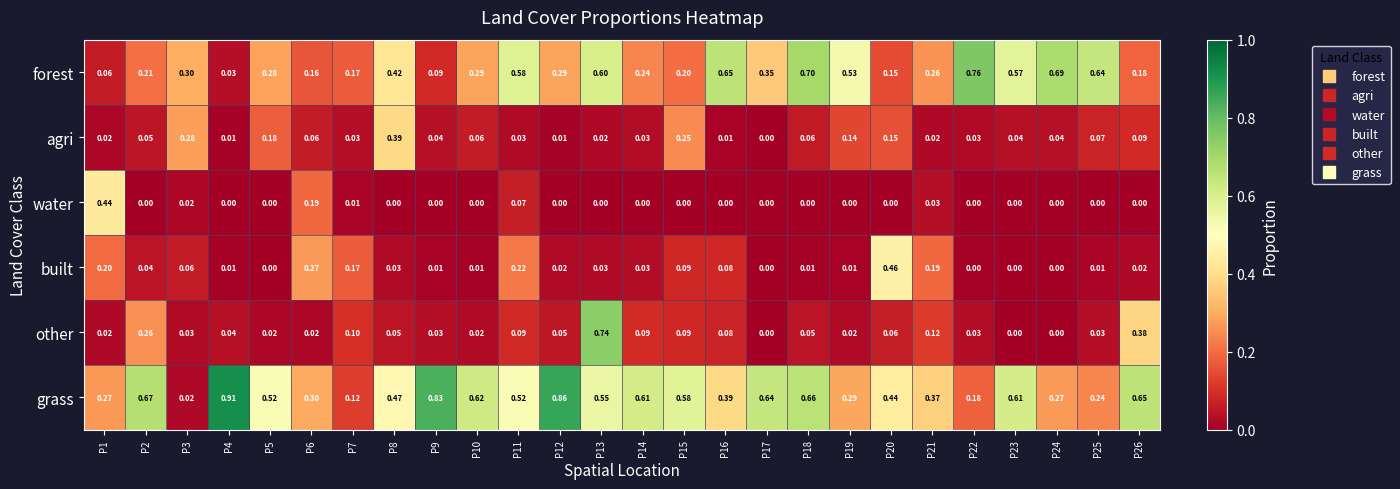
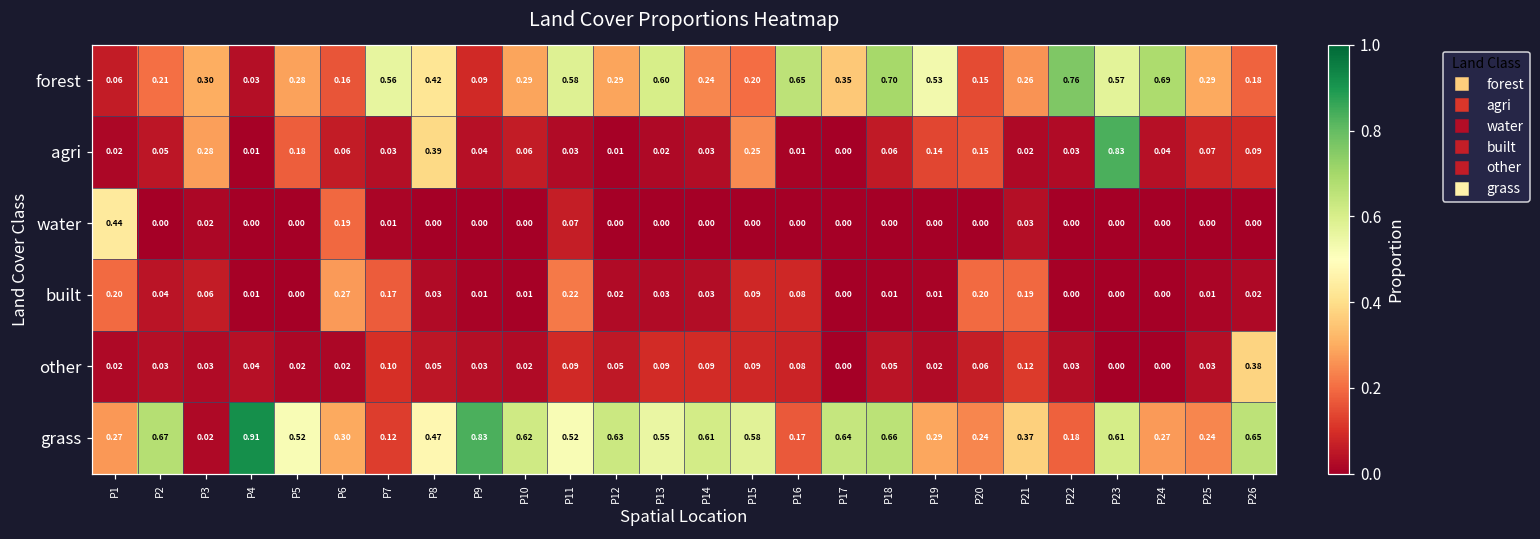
forest, P7: 0.17 -> 0.56
forest, P25: 0.64 -> 0.29
agri, P23: 0.04 -> 0.83
built, P20: 0.46 -> 0.20
other, P2: 0.26 -> 0.03
other, P13: 0.74 -> 0.09
grass, P12: 0.86 -> 0.63
grass, P16: 0.39 -> 0.17
grass, P20: 0.44 -> 0.24
